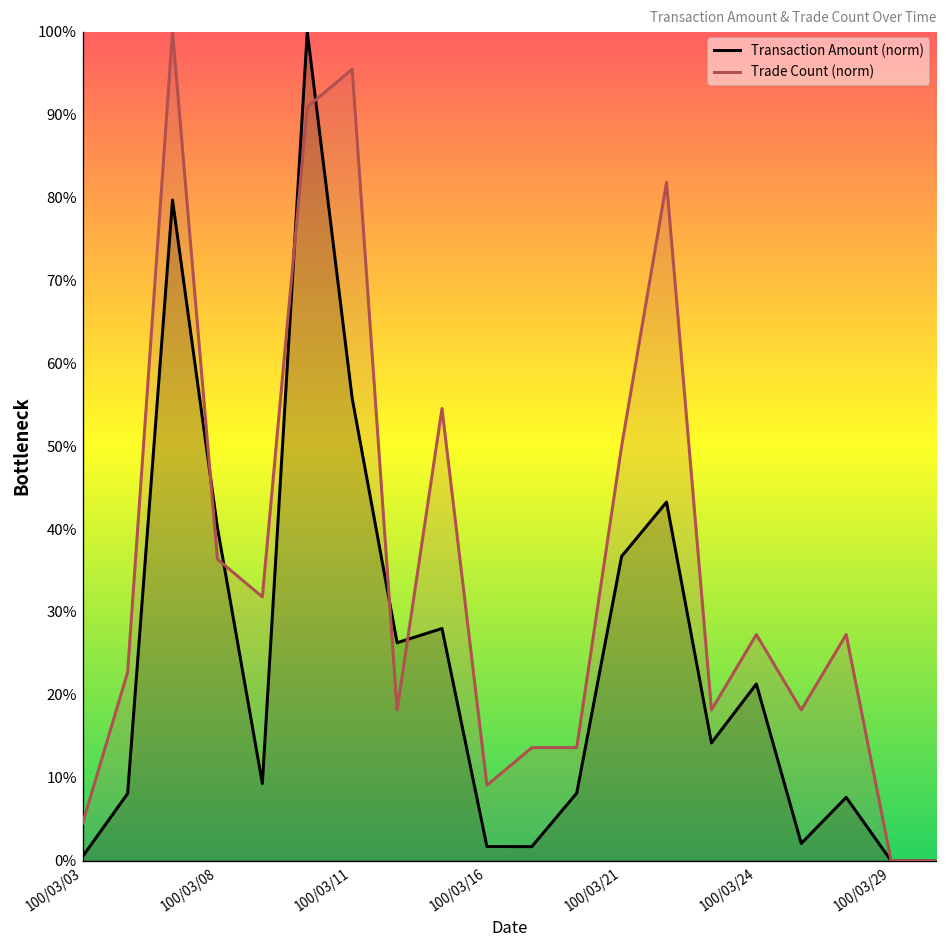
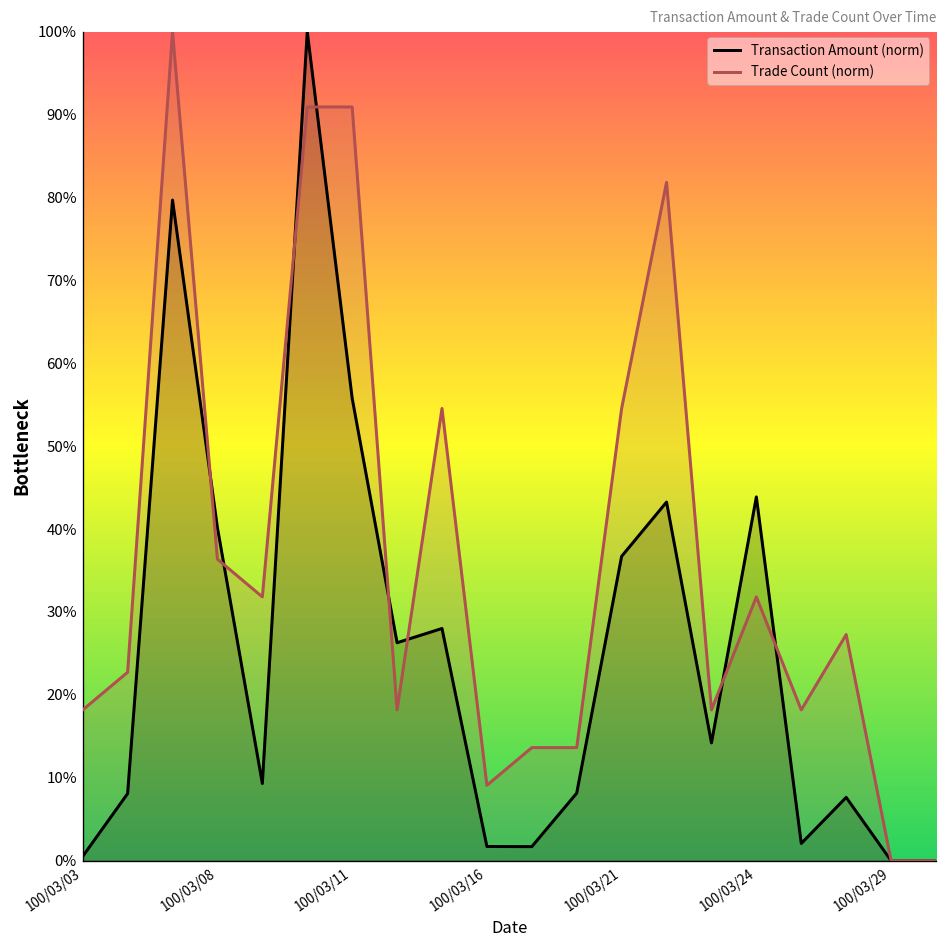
Trade Count (norm), 100/03/03: 5% -> 18%
Trade Count (norm), 100/03/11: 95% -> 91%
Trade Count (norm), 100/03/21: 50% -> 55%
Transaction Amount (norm), 100/03/24: 21% -> 44%
Trade Count (norm), 100/03/24: 27% -> 32%
